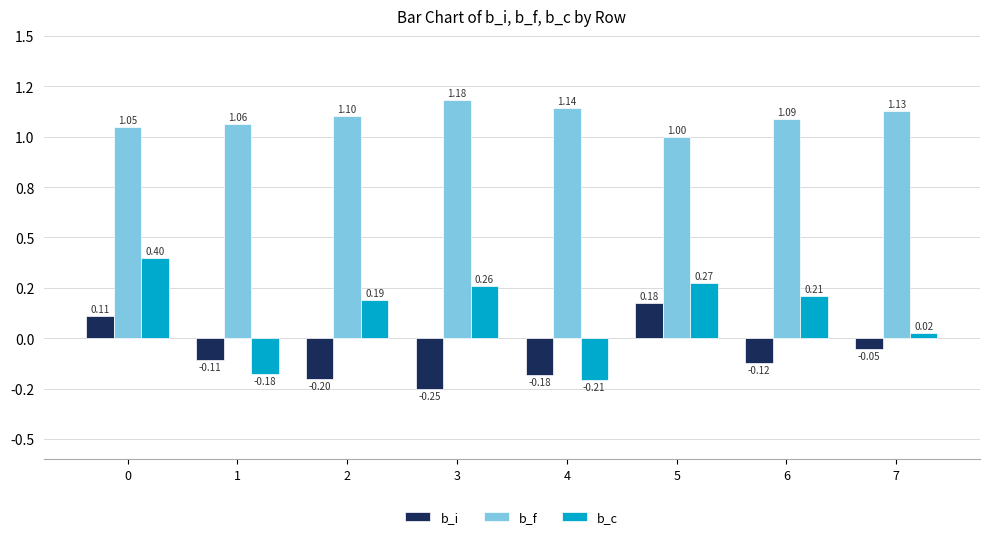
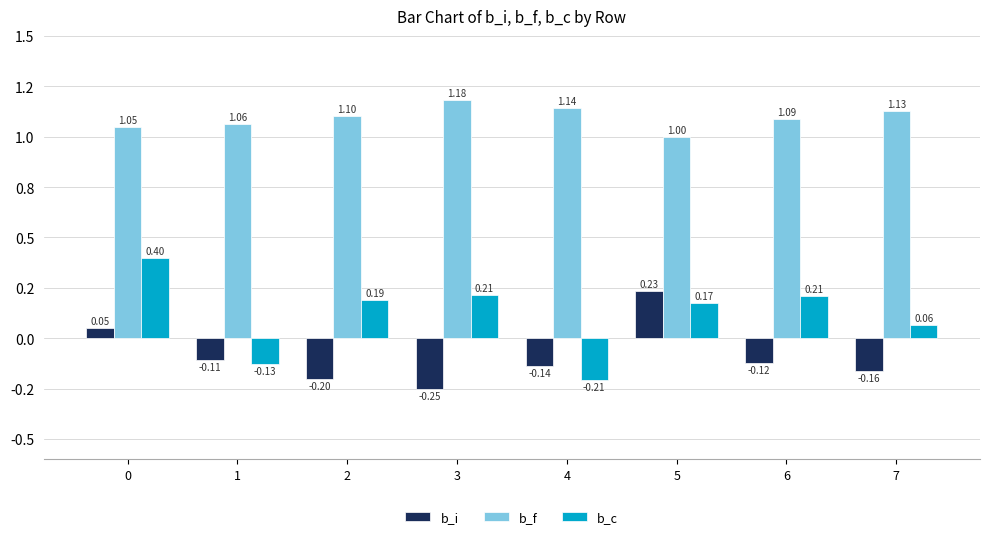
b_i, 0: 0.11 -> 0.05
b_c, 1: -0.18 -> -0.13
b_c, 3: 0.26 -> 0.21
b_i, 4: -0.18 -> -0.14
b_i, 5: 0.18 -> 0.23
b_c, 5: 0.27 -> 0.17
b_i, 7: -0.05 -> -0.16
b_c, 7: 0.02 -> 0.06
